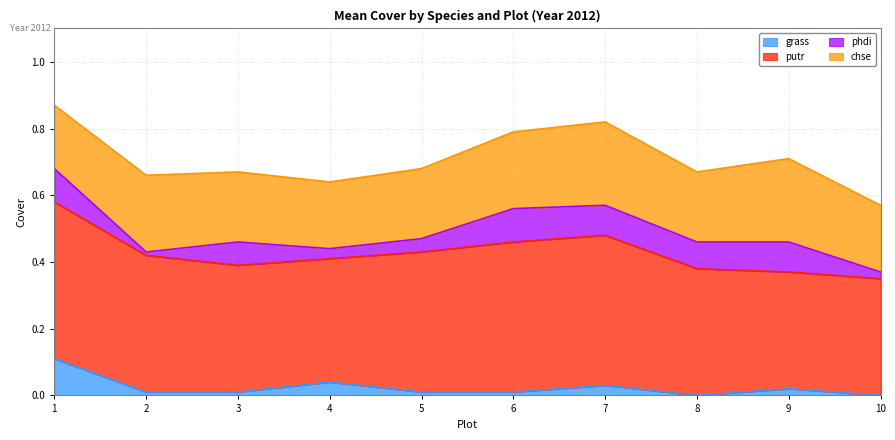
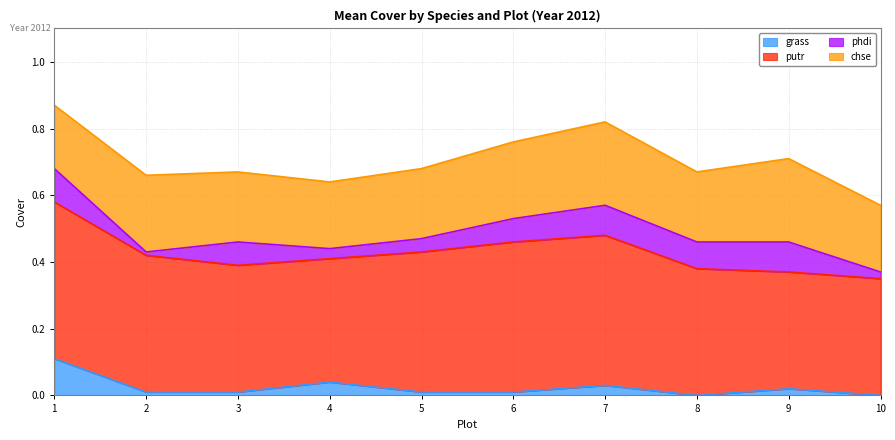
phdi, 6: 0.10 -> 0.07
